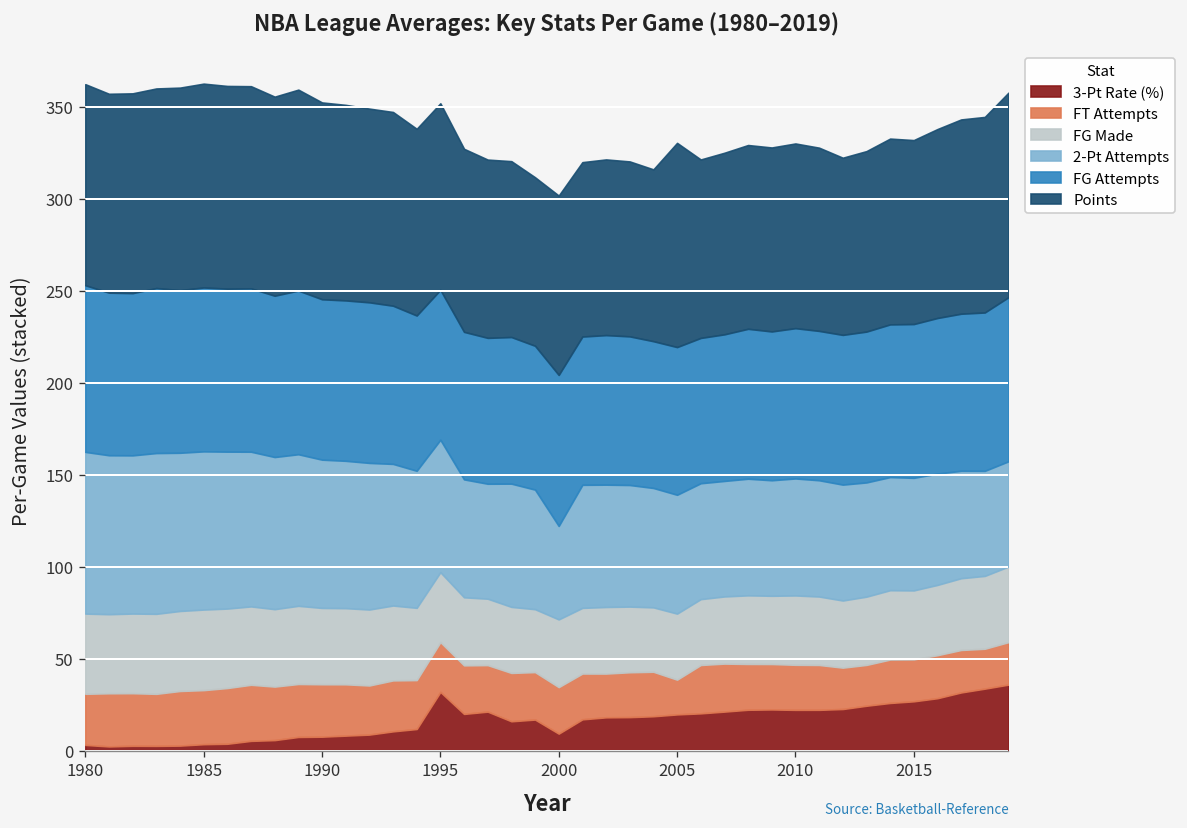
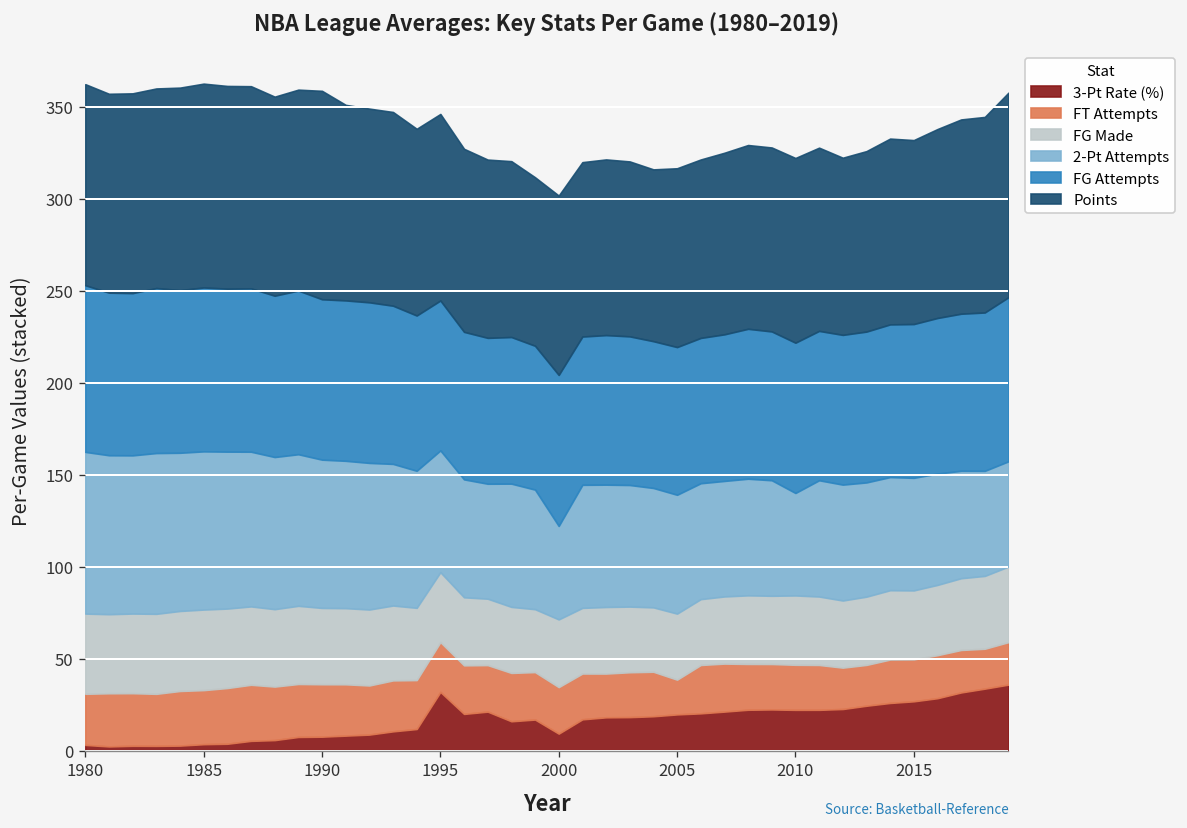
Points, 1990: 107 -> 113
2-Pt Attempts, 1995: 72 -> 66
Points, 2005: 111 -> 97
2-Pt Attempts, 2010: 64 -> 56
